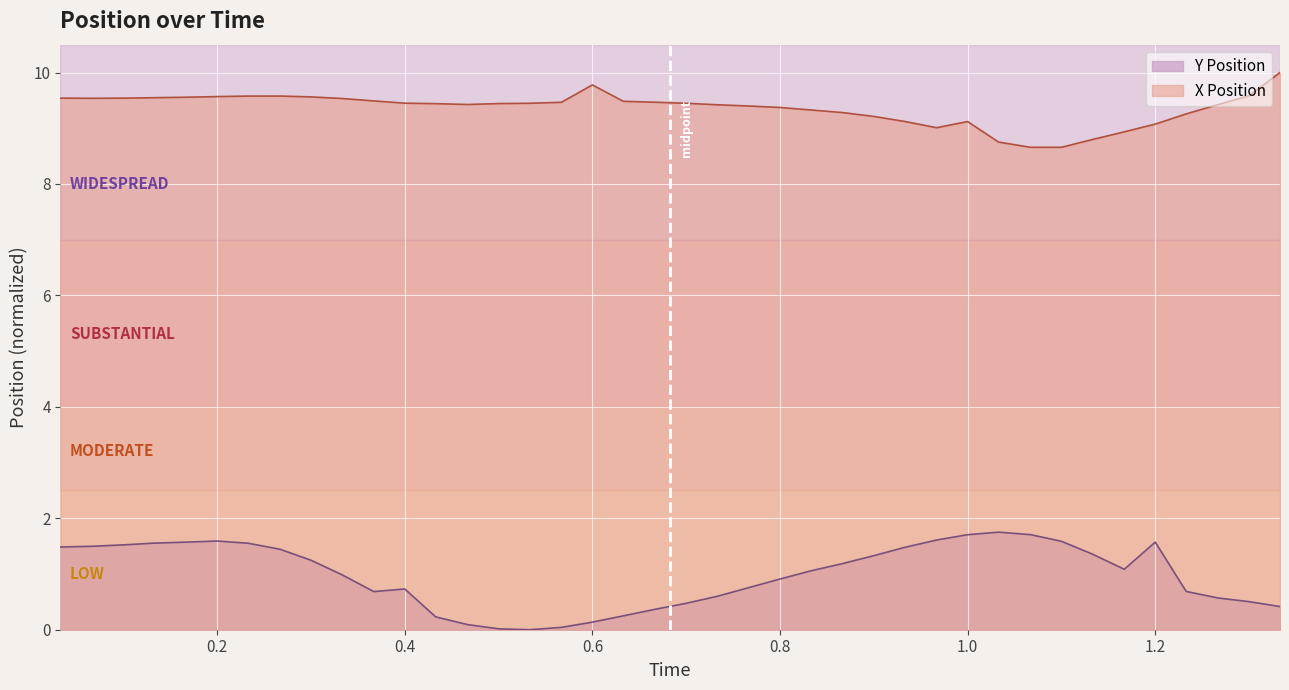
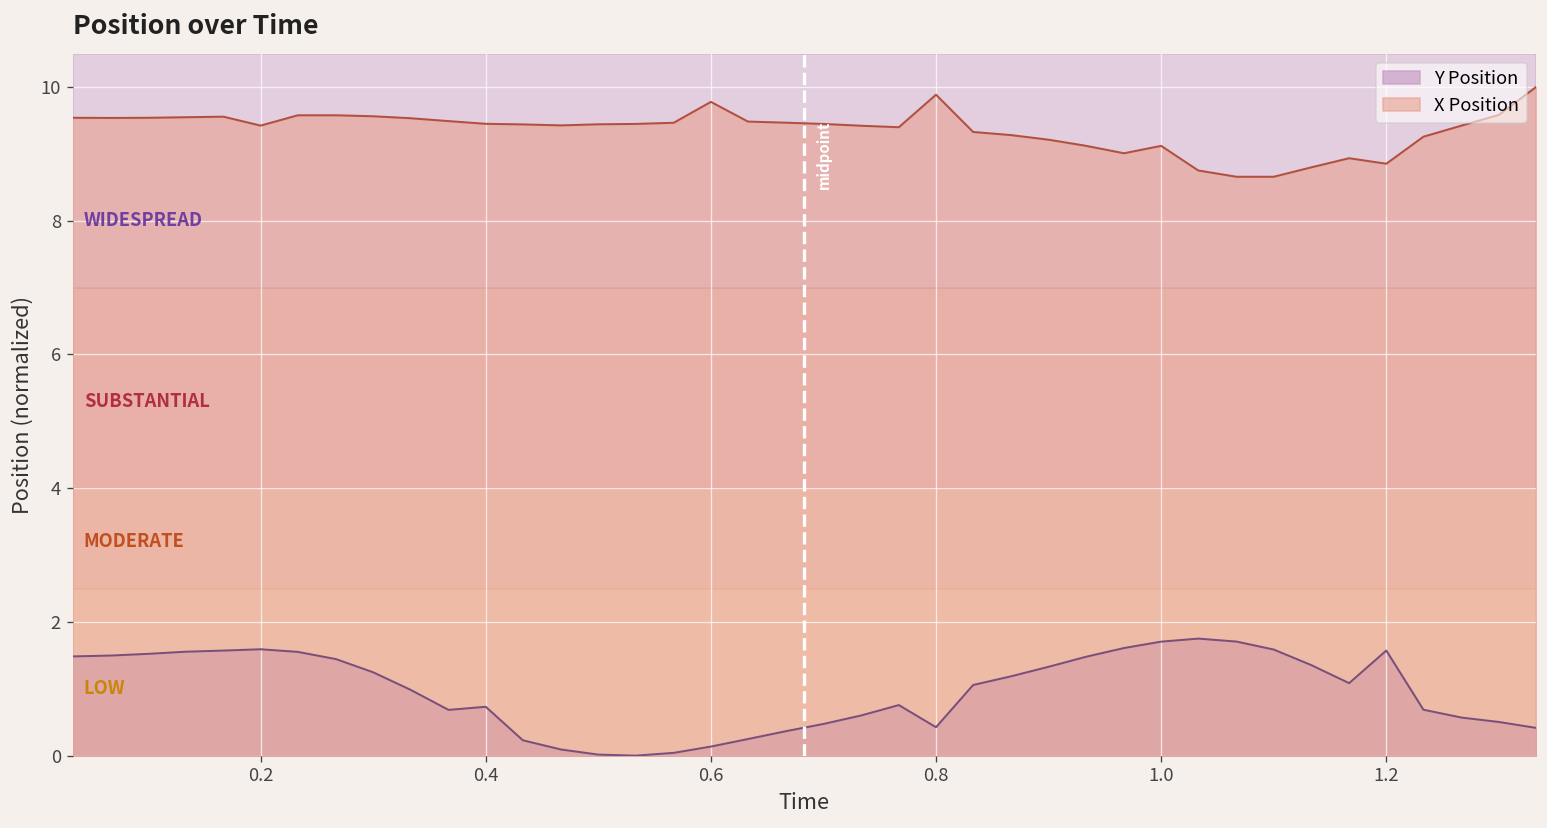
X Position, 0.2: 9.6 -> 9.4
Y Position, 0.8: 0.9 -> 0.4
X Position, 0.8: 9.4 -> 9.9
X Position, 1.2: 9.1 -> 8.9
